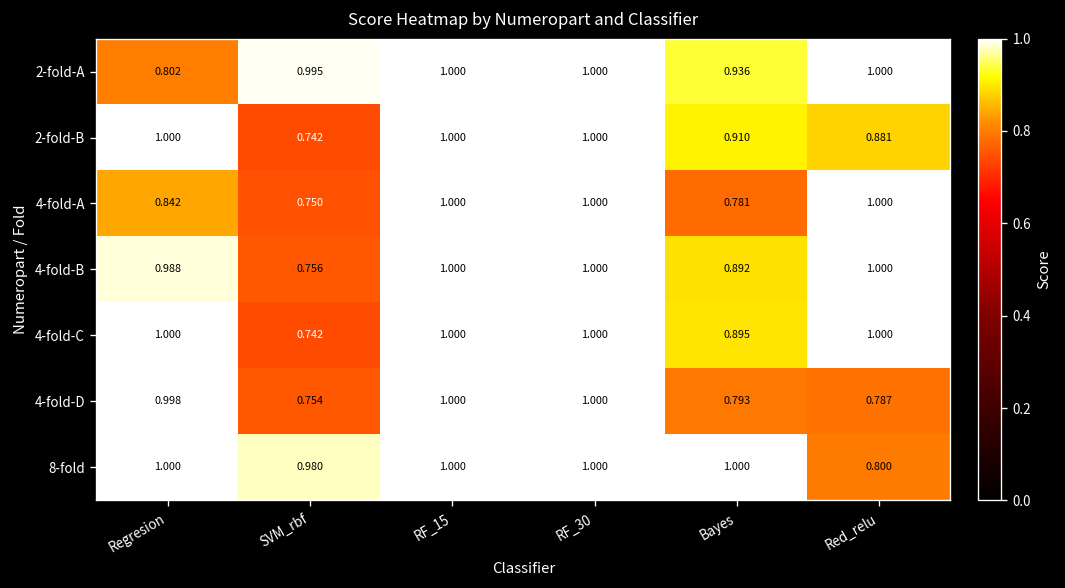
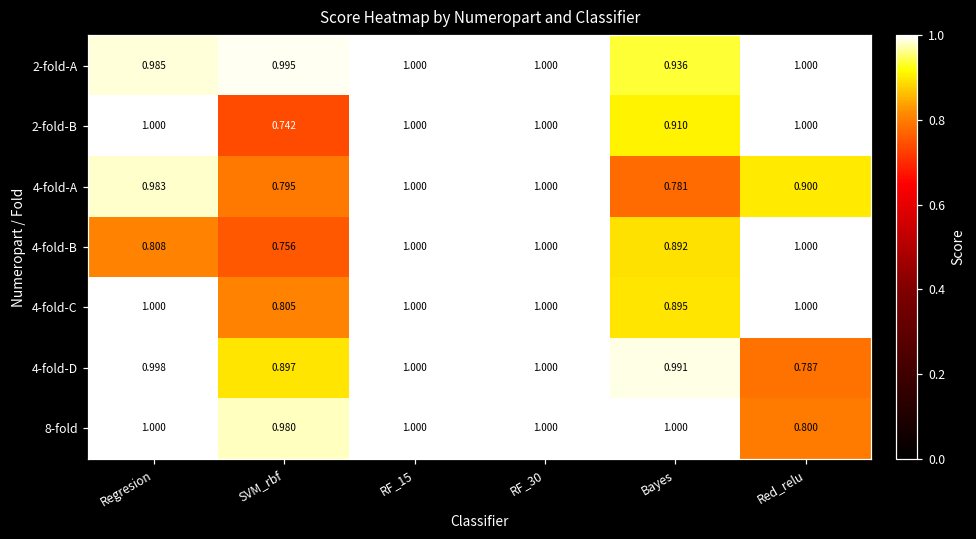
2-fold-A, Regresion: 0.802 -> 0.985
2-fold-B, Red_relu: 0.881 -> 1.000
4-fold-A, Regresion: 0.842 -> 0.983
4-fold-A, SVM_rbf: 0.750 -> 0.795
4-fold-A, Red_relu: 1.000 -> 0.900
4-fold-B, Regresion: 0.988 -> 0.808
4-fold-C, SVM_rbf: 0.742 -> 0.805
4-fold-D, SVM_rbf: 0.754 -> 0.897
4-fold-D, Bayes: 0.793 -> 0.991
